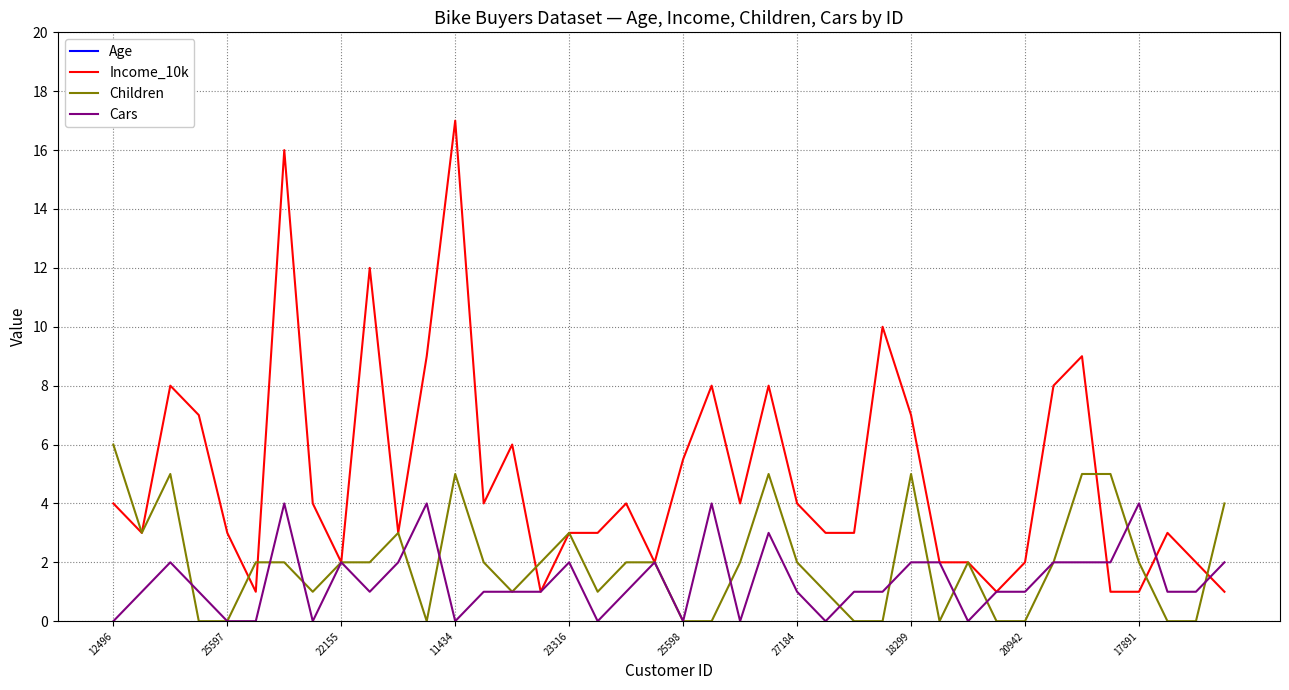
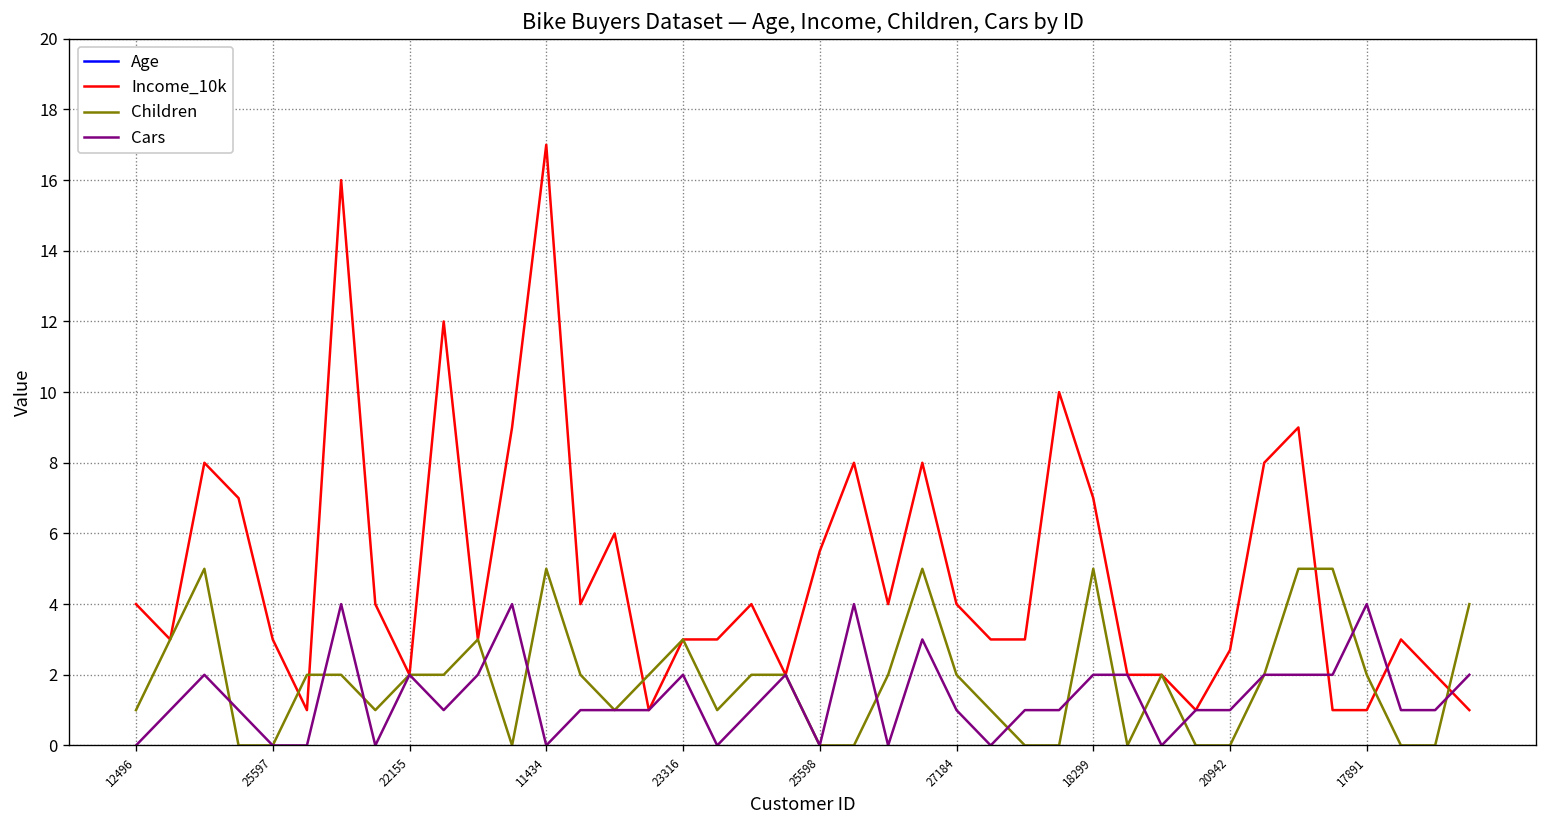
Children, 12496: 6 -> 1
Income_10k, 20942: 2.0 -> 2.7
